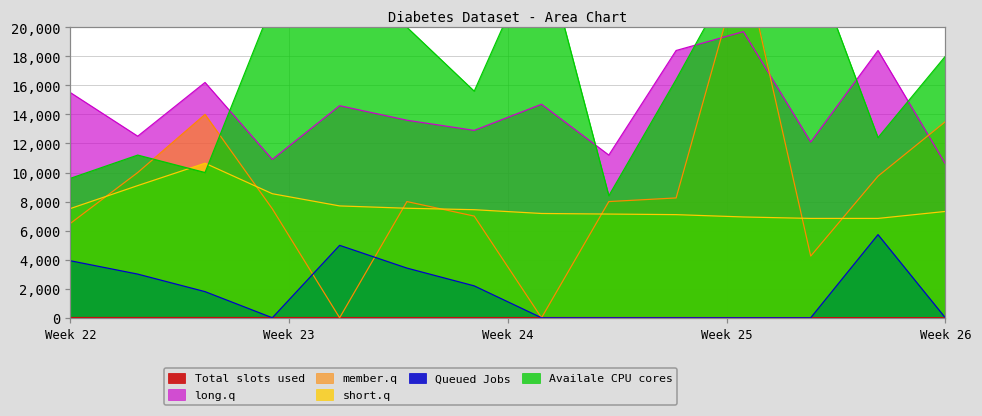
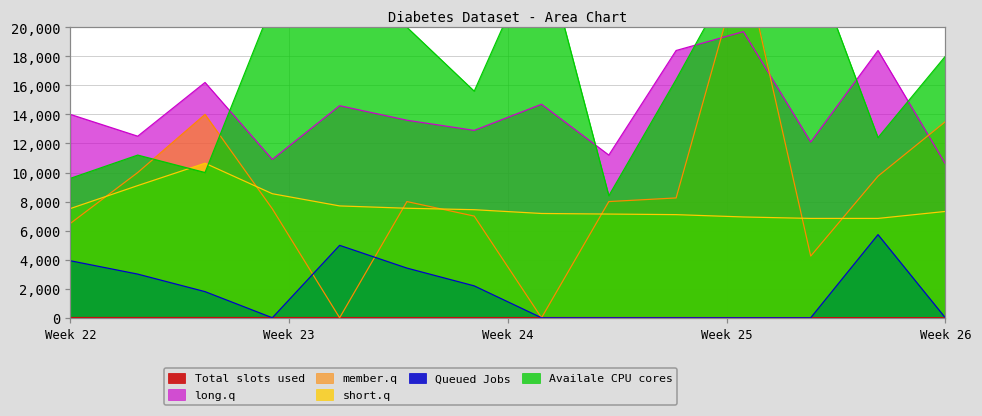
long.q, Week 22: 15,500 -> 14,000
